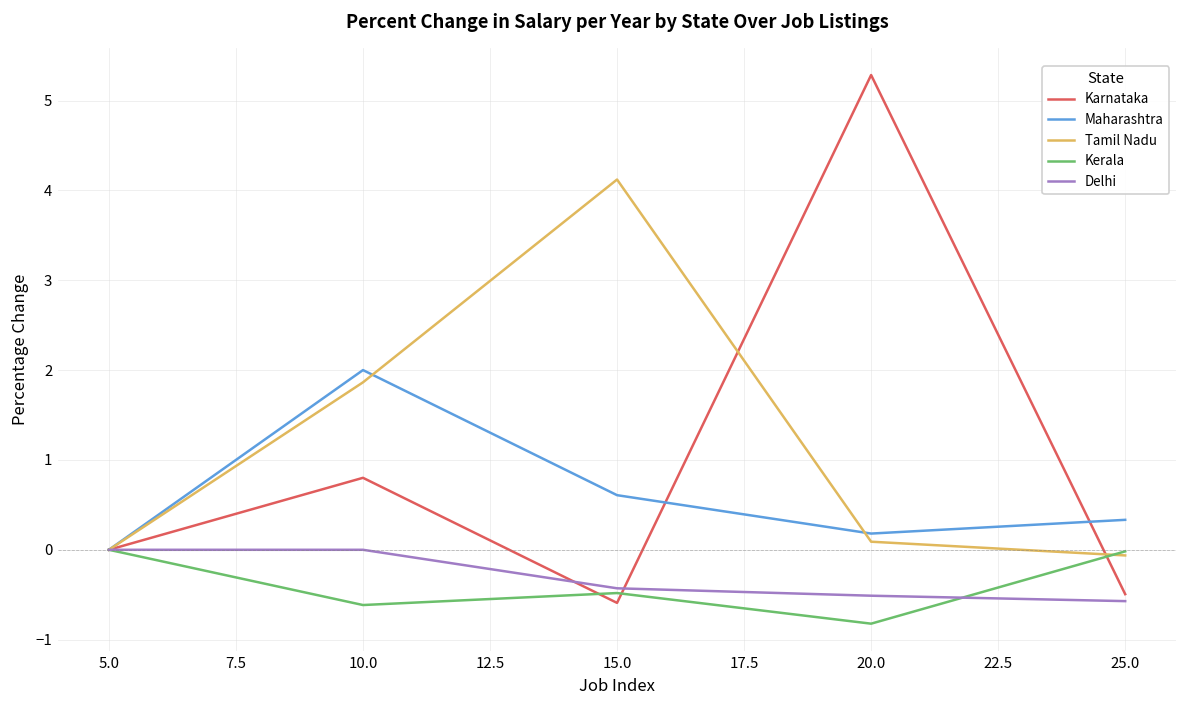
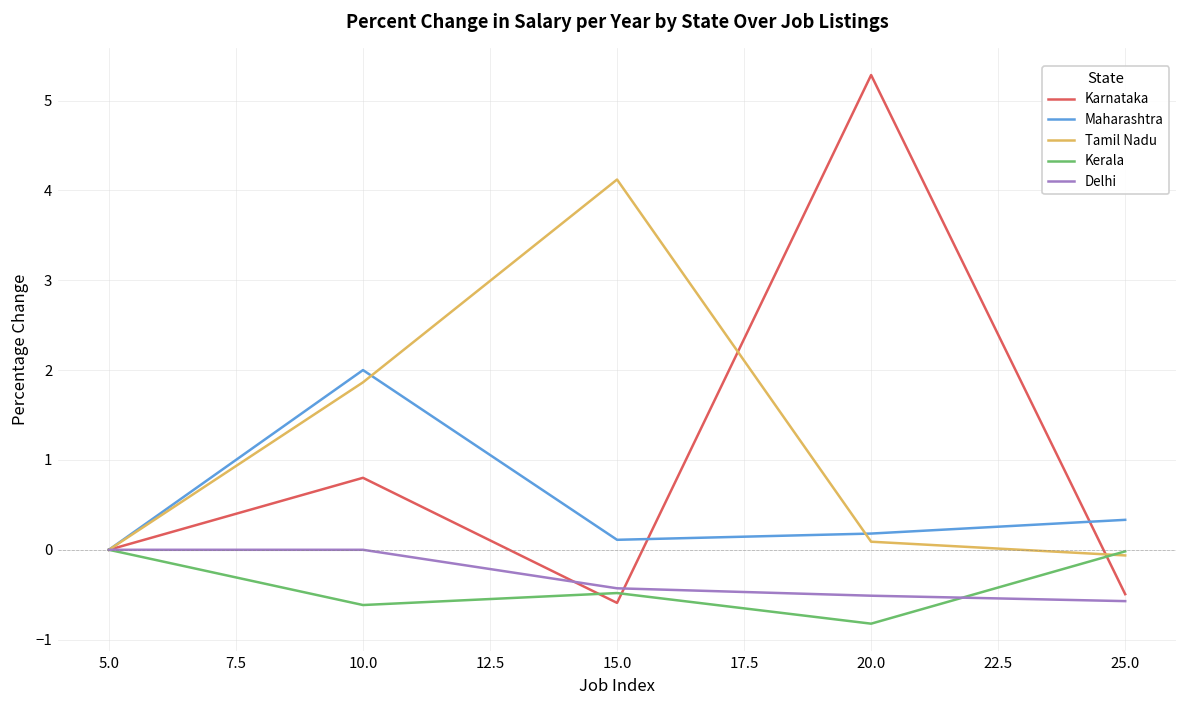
Maharashtra, 15.0: 0.6 -> 0.1
